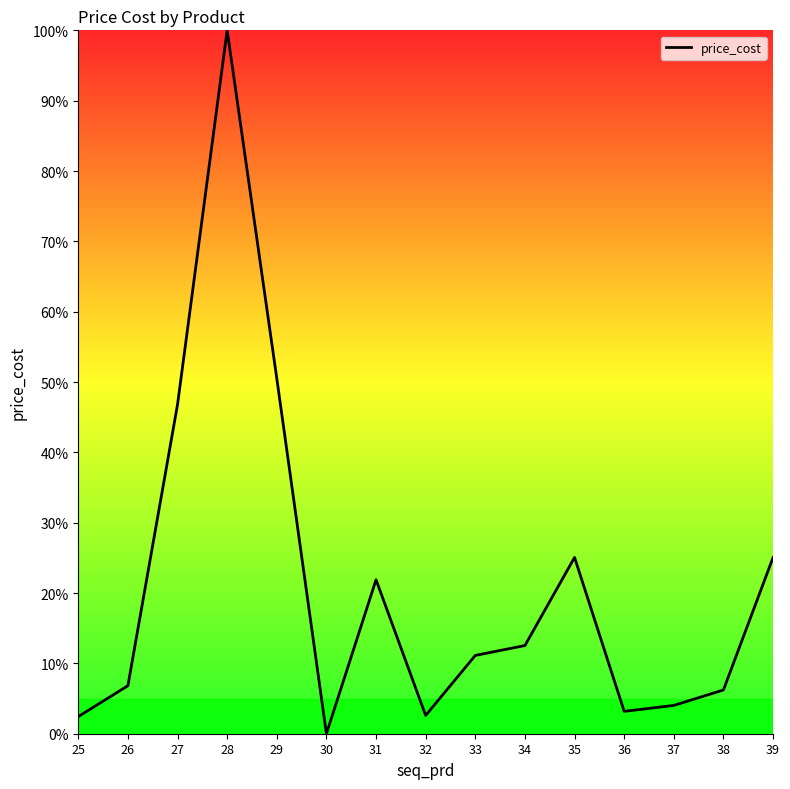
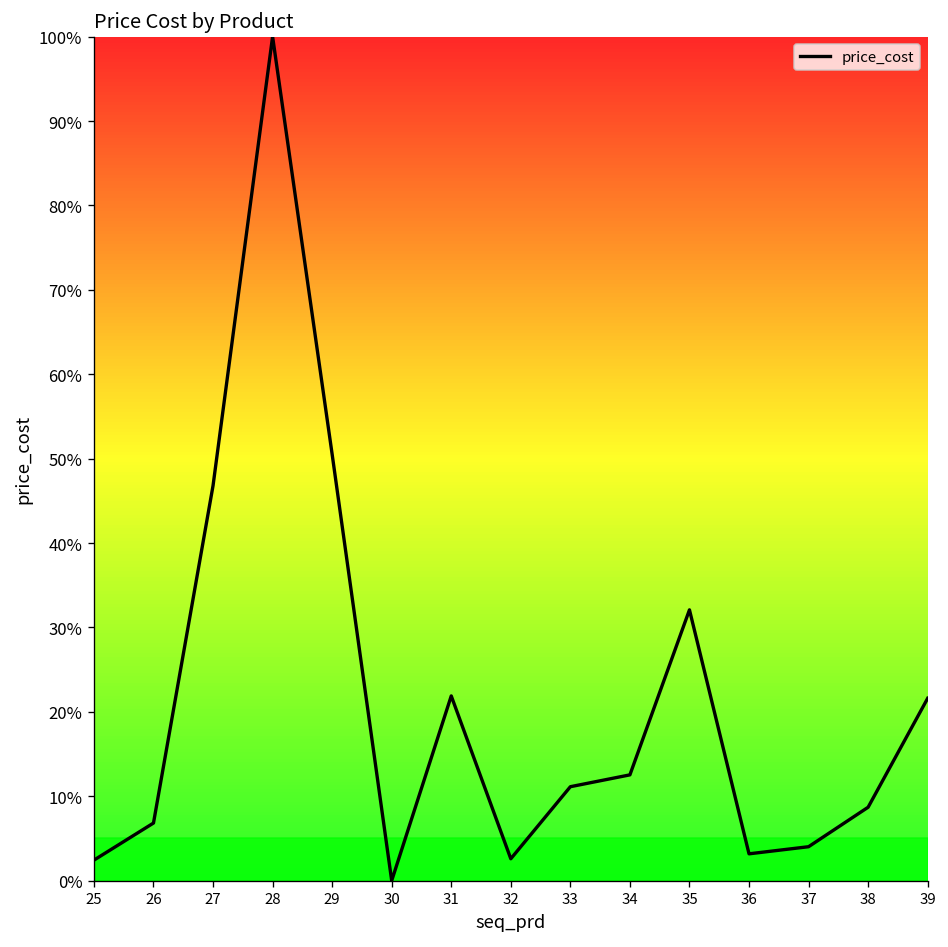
35: 25% -> 32%
38: 6% -> 9%
39: 25% -> 22%
